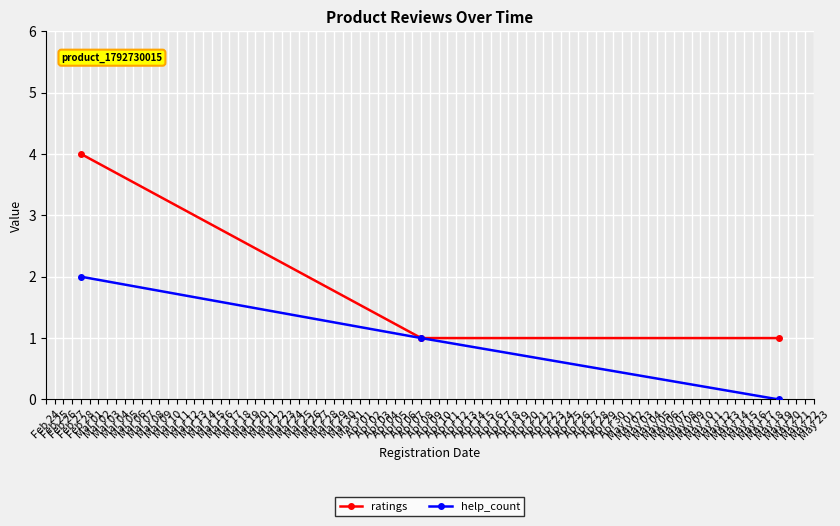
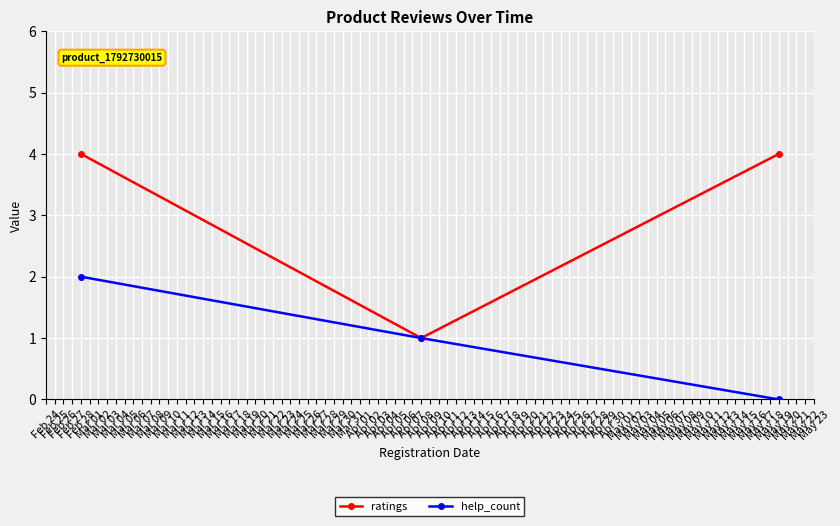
ratings, May 19: 1 -> 4
